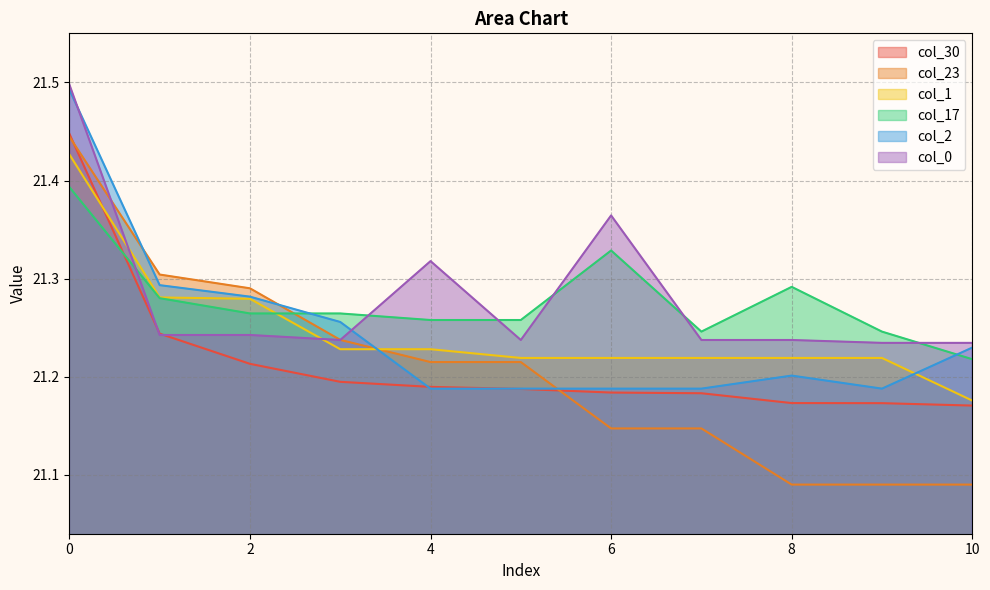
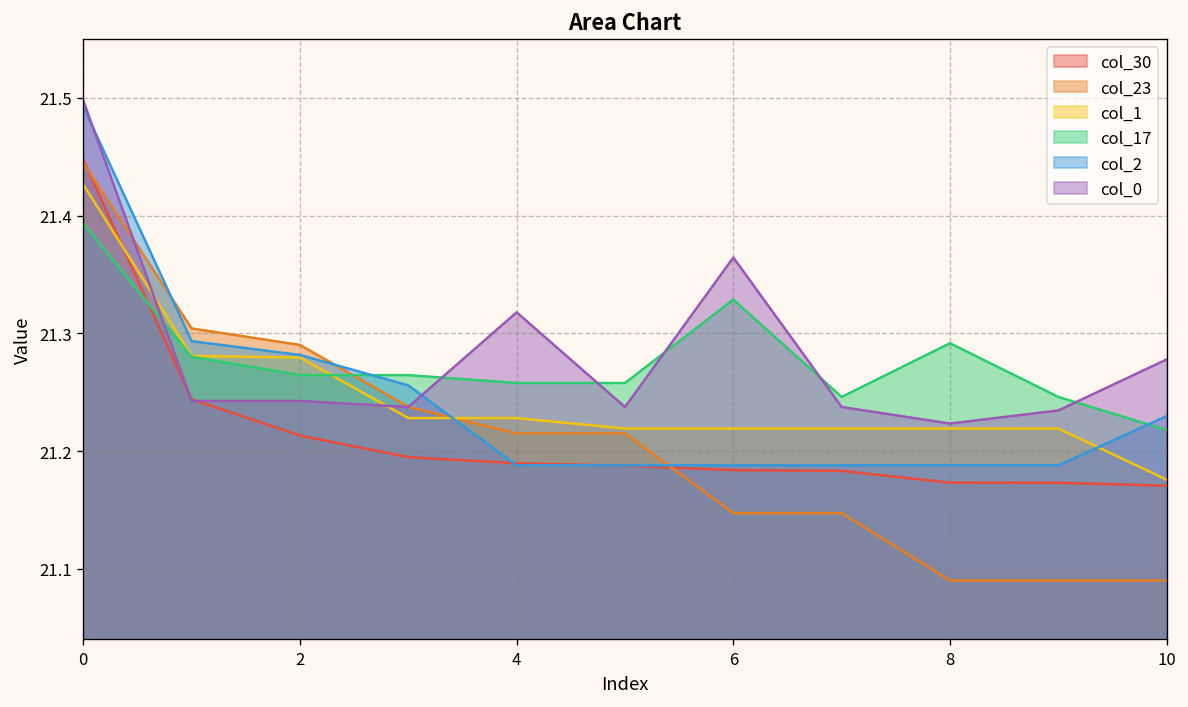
col_2, 8: 21.20 -> 21.19
col_0, 8: 21.24 -> 21.22
col_0, 10: 21.23 -> 21.28
